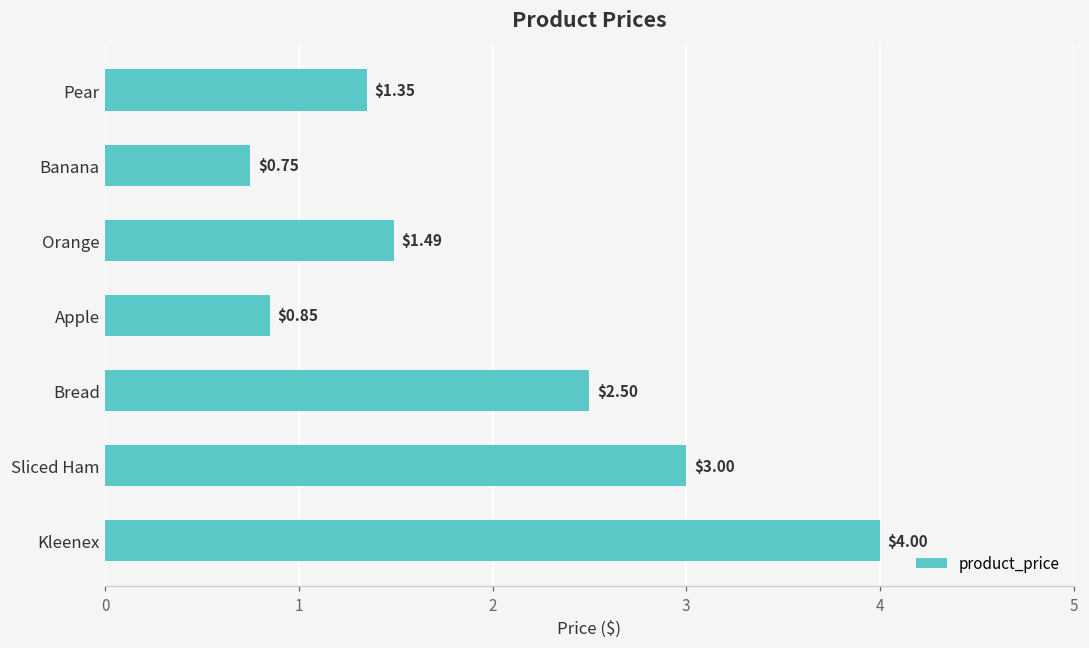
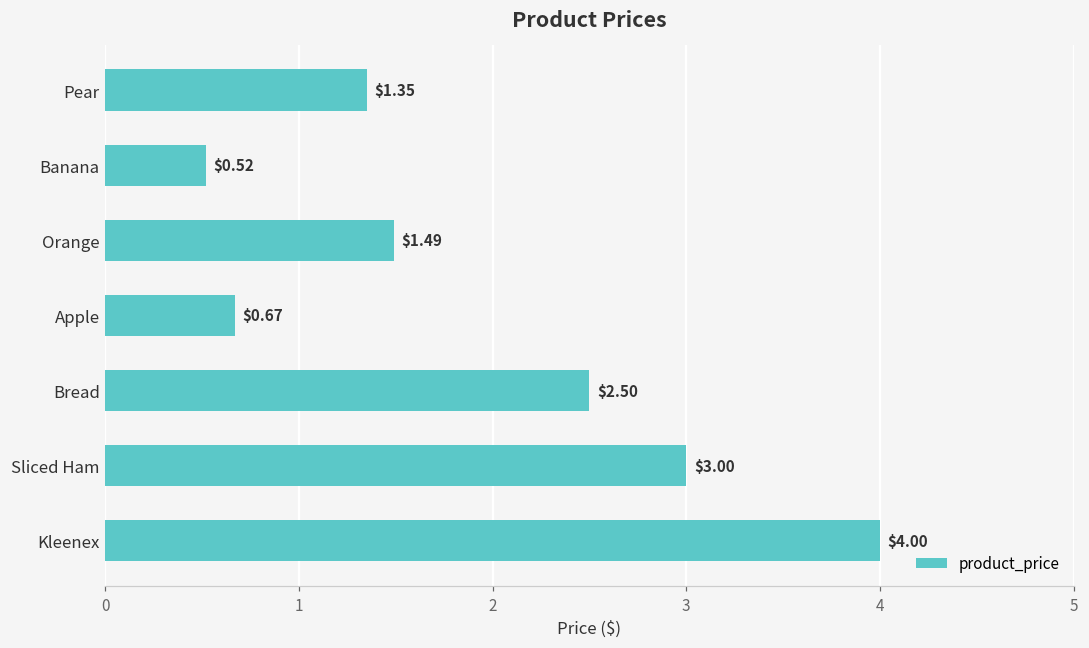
Banana: $0.75 -> $0.52
Apple: $0.85 -> $0.67
